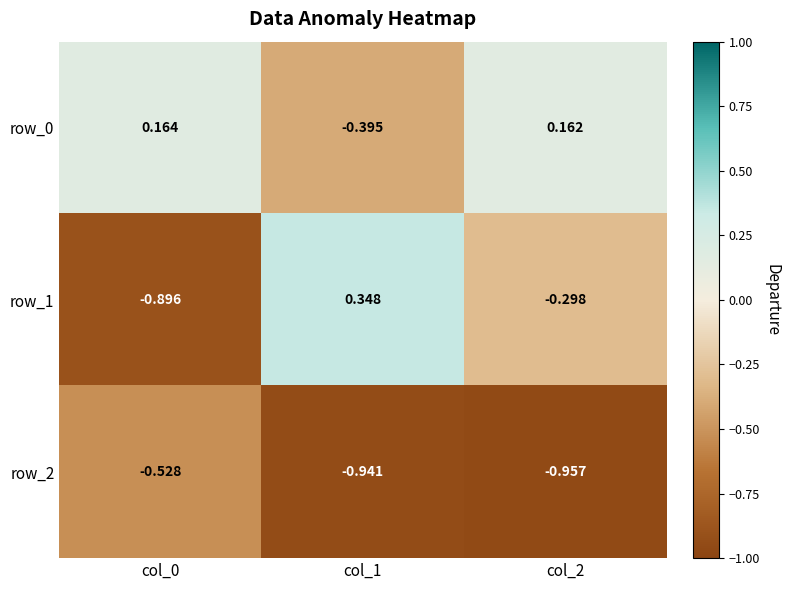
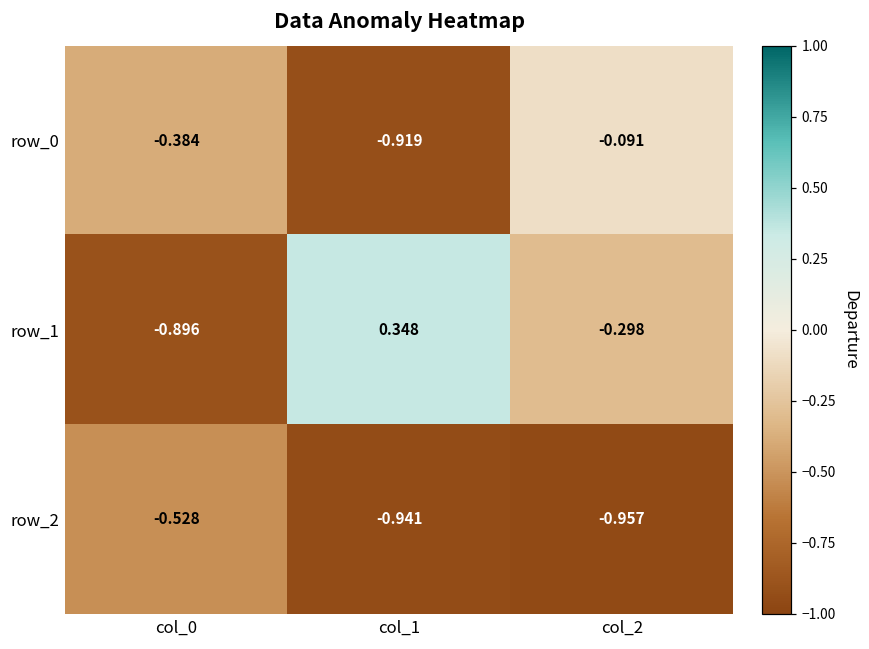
row_0, col_0: 0.164 -> -0.384
row_0, col_1: -0.395 -> -0.919
row_0, col_2: 0.162 -> -0.091
